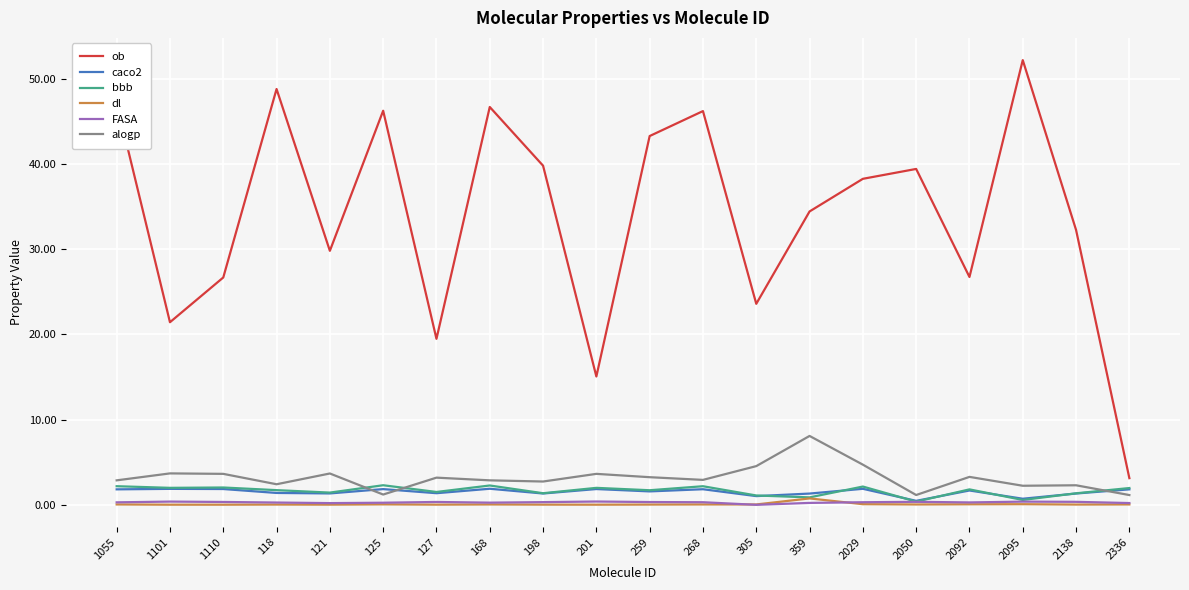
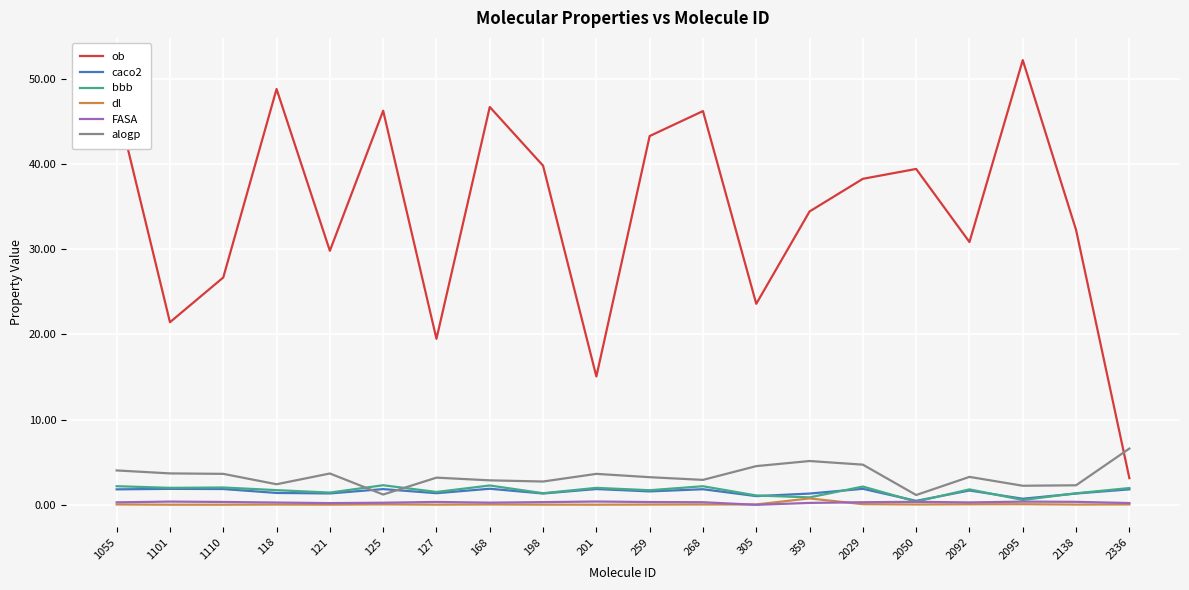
alogp, 1055: 3 -> 4
alogp, 359: 8 -> 5
ob, 2092: 27 -> 31
alogp, 2336: 1 -> 7
